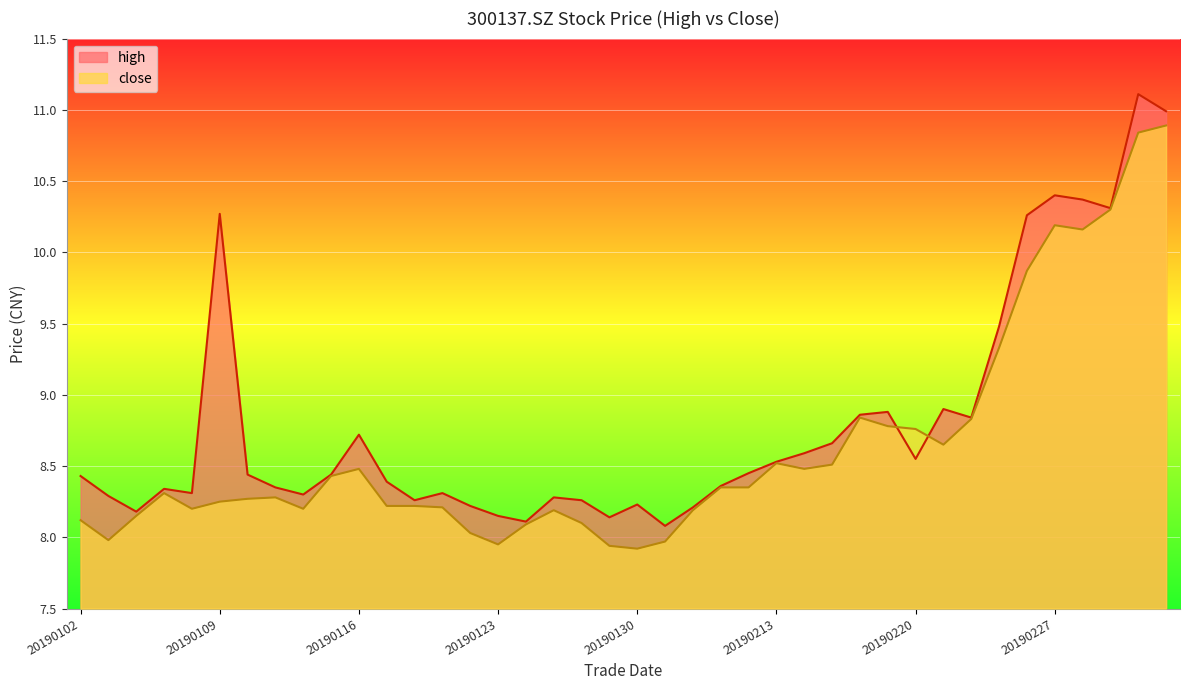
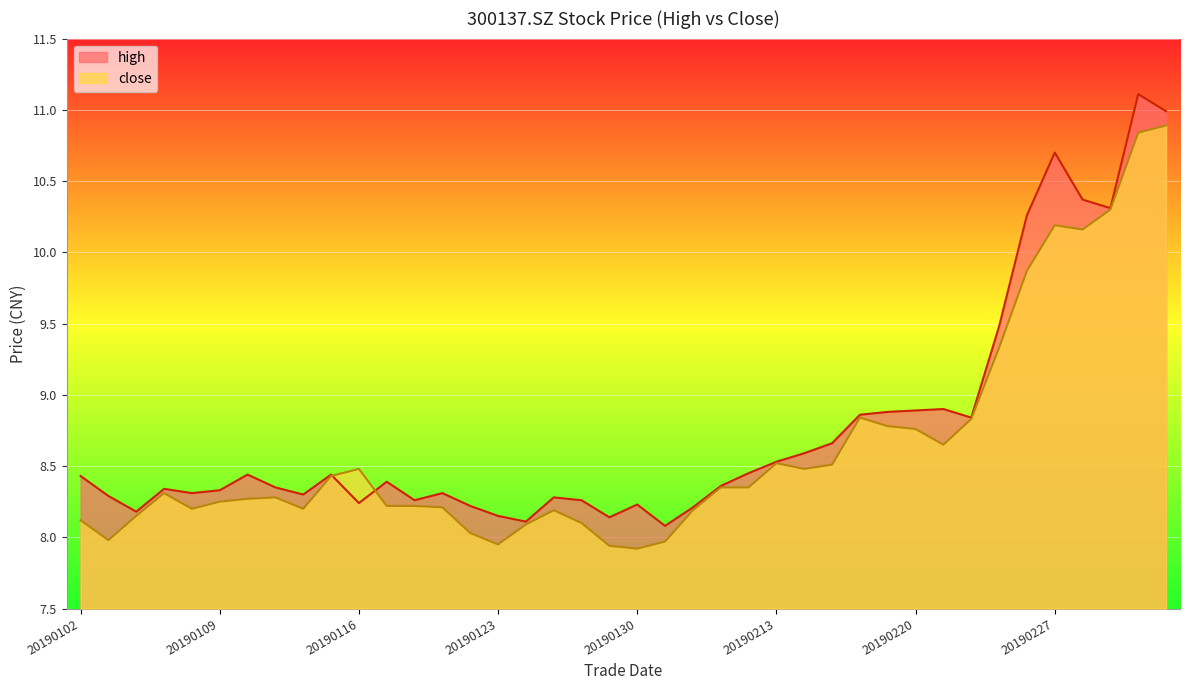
high, 20190109: 10.27 -> 8.33
high, 20190116: 8.72 -> 8.24
high, 20190220: 8.55 -> 8.89
high, 20190227: 10.4 -> 10.7
